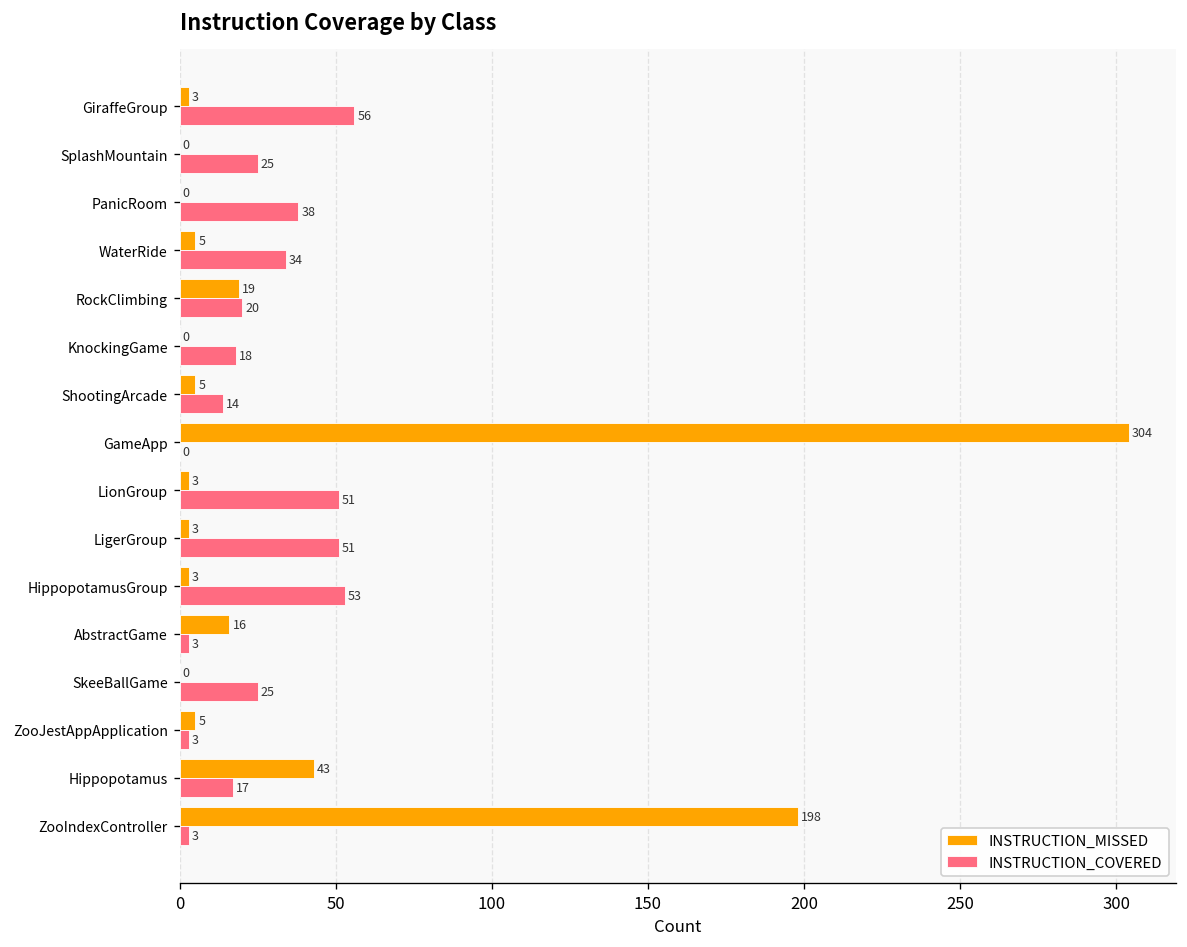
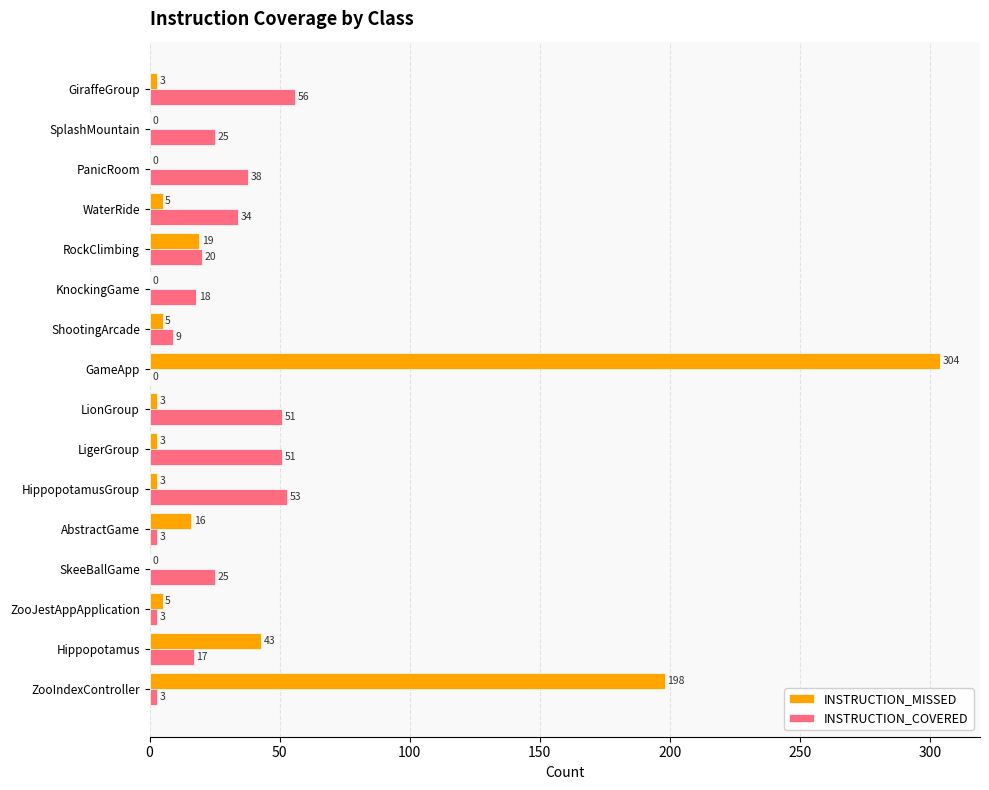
INSTRUCTION_COVERED, ShootingArcade: 14 -> 9
